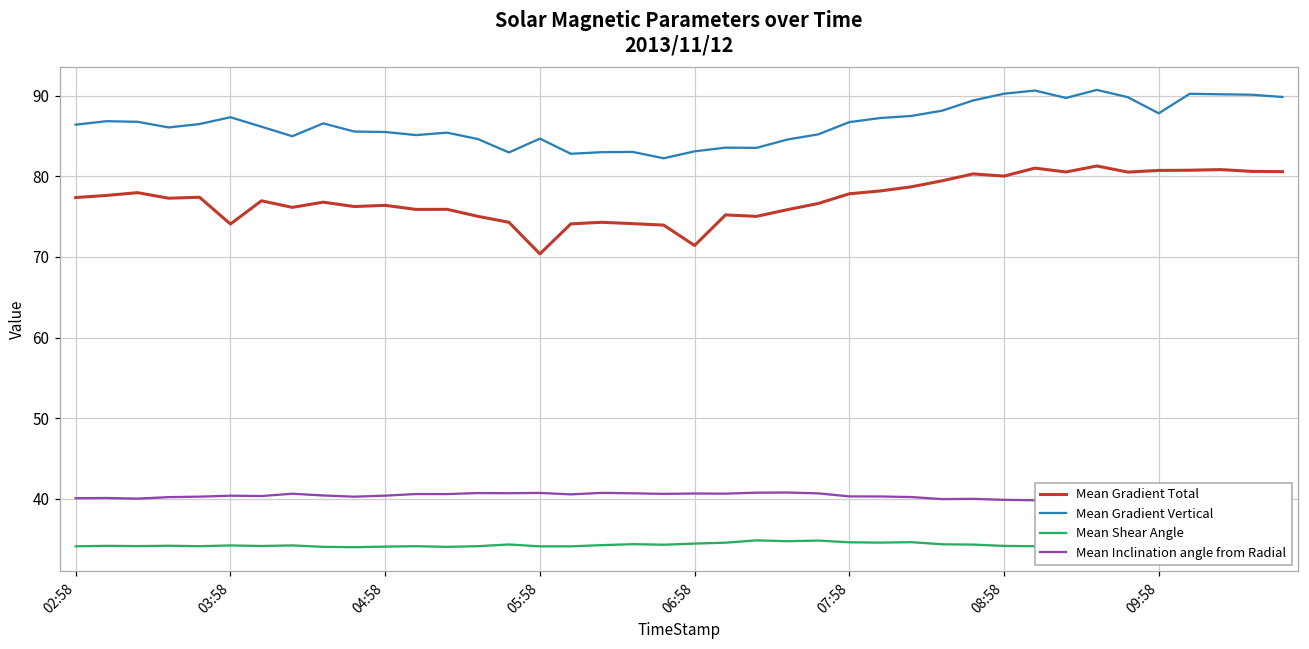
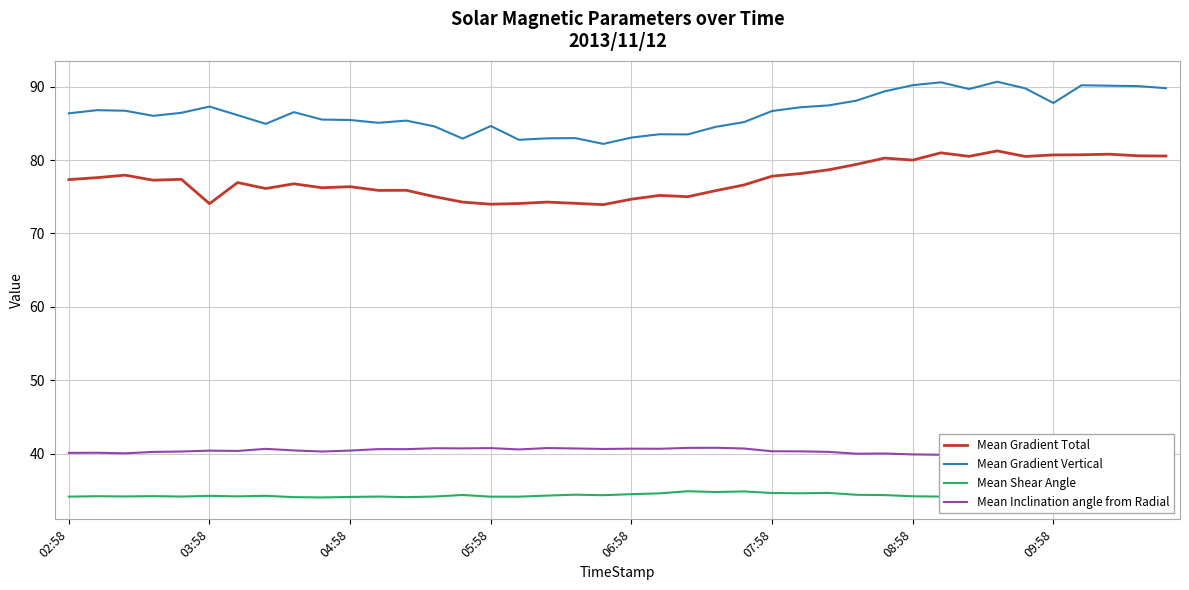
Mean Gradient Total, 05:58: 70 -> 74
Mean Gradient Total, 06:58: 71 -> 75
